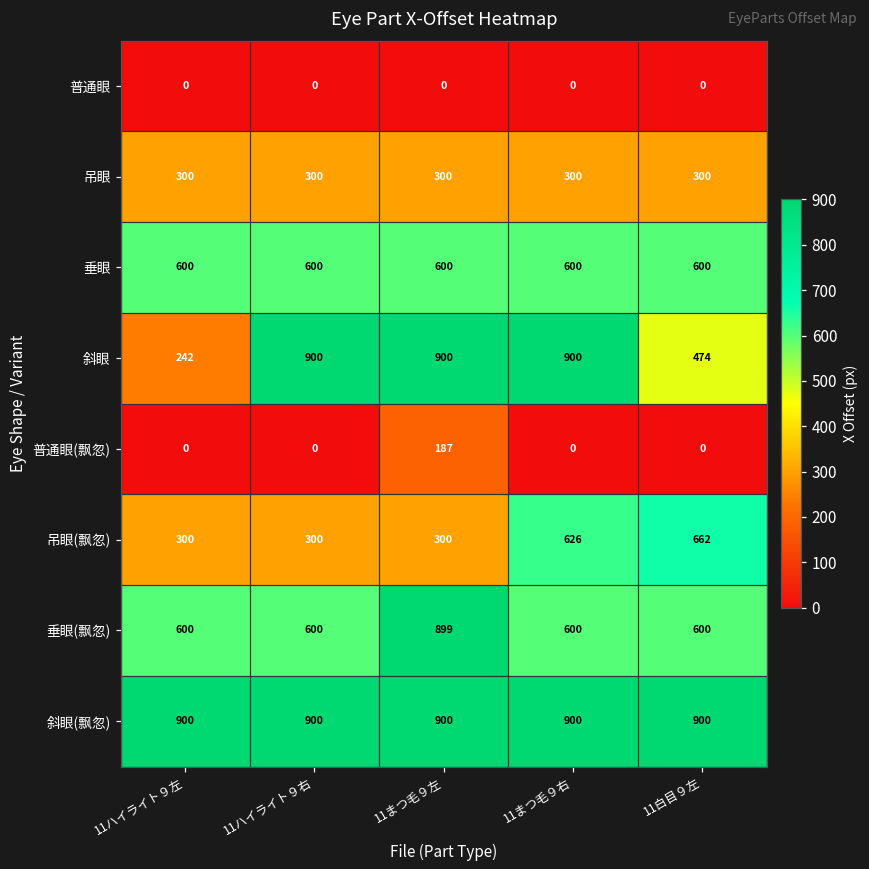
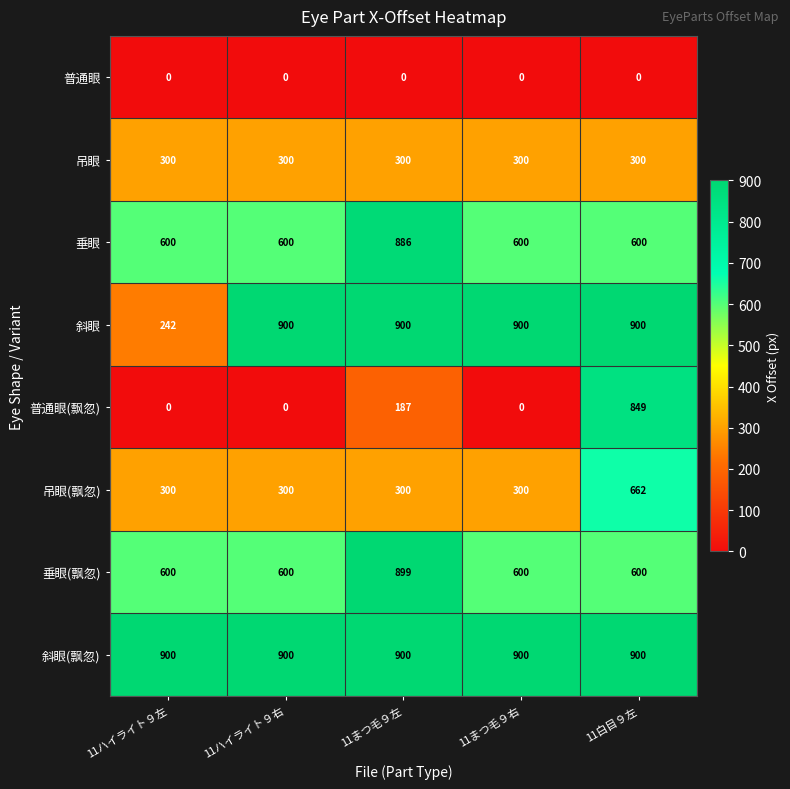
垂眼, 11まつ毛９左: 600 -> 886
斜眼, 11白目９左: 474 -> 900
普通眼(飘忽), 11白目９左: 0 -> 849
吊眼(飘忽), 11まつ毛９右: 626 -> 300
